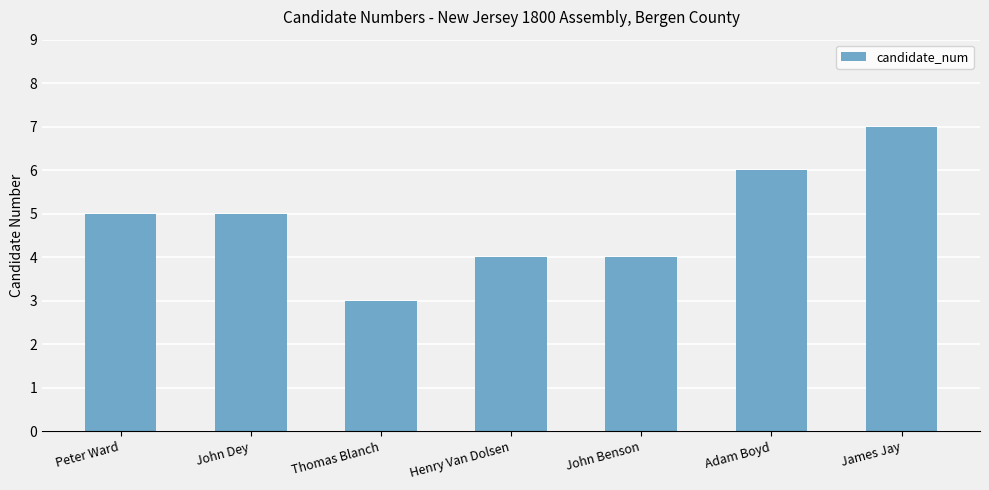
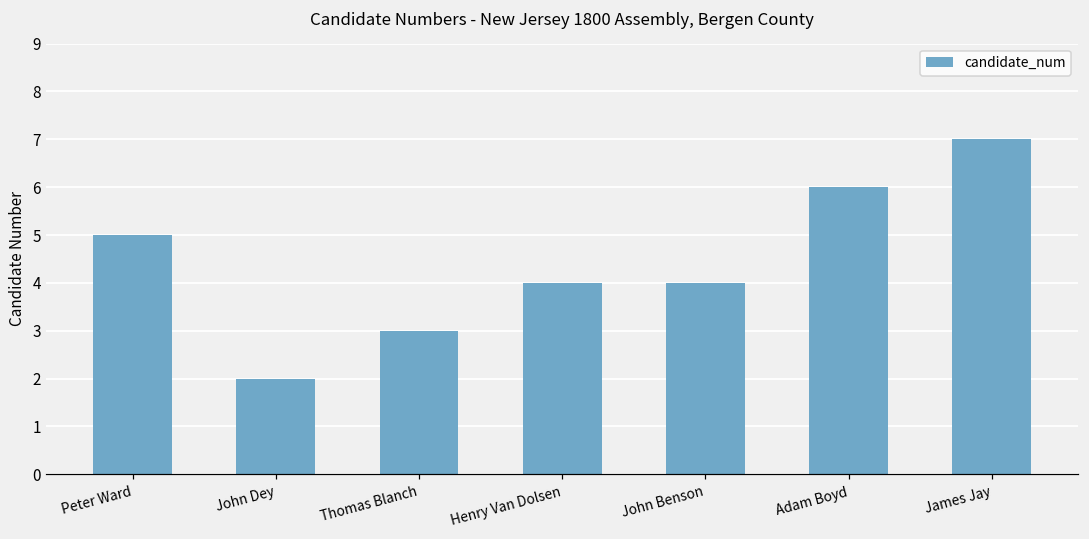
John Dey: 5 -> 2
